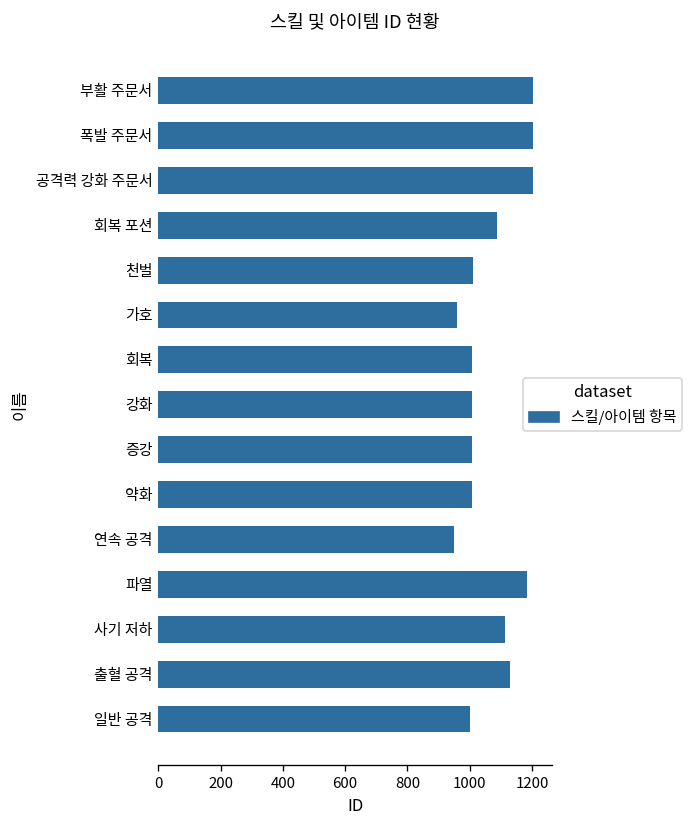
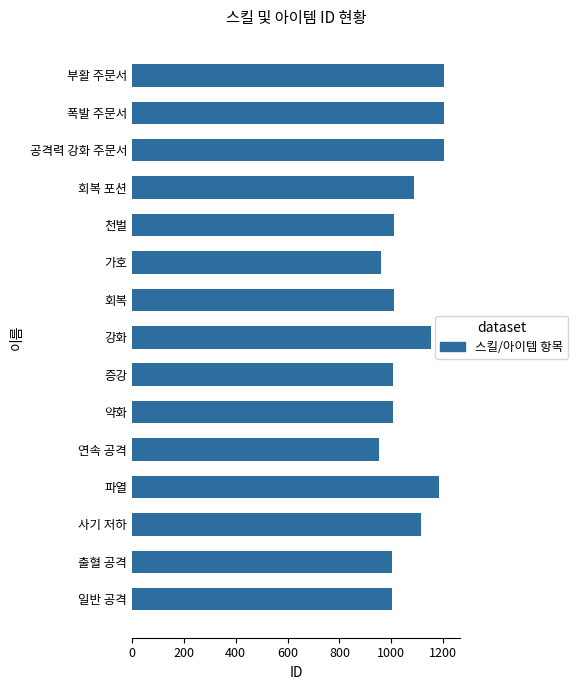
강화: 1010 -> 1150
출혈 공격: 1130 -> 1000
